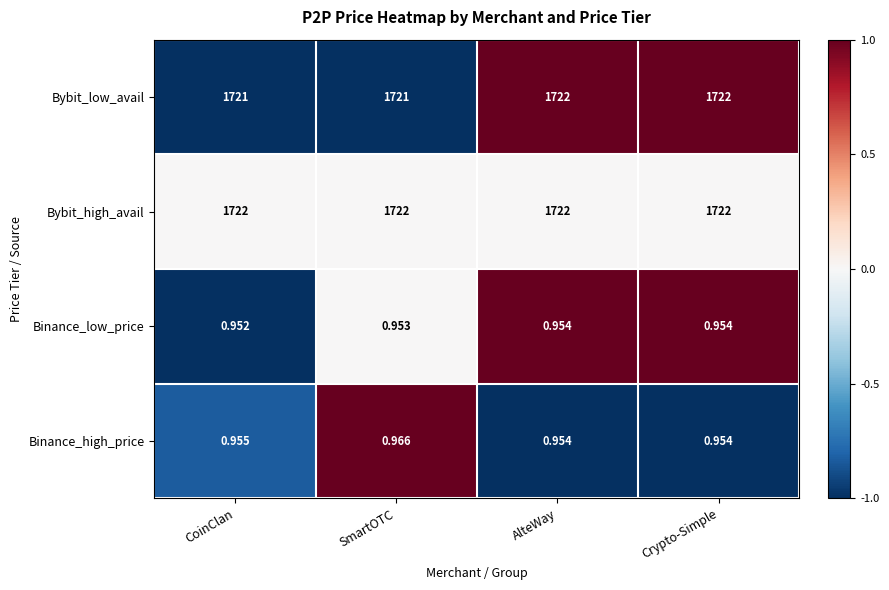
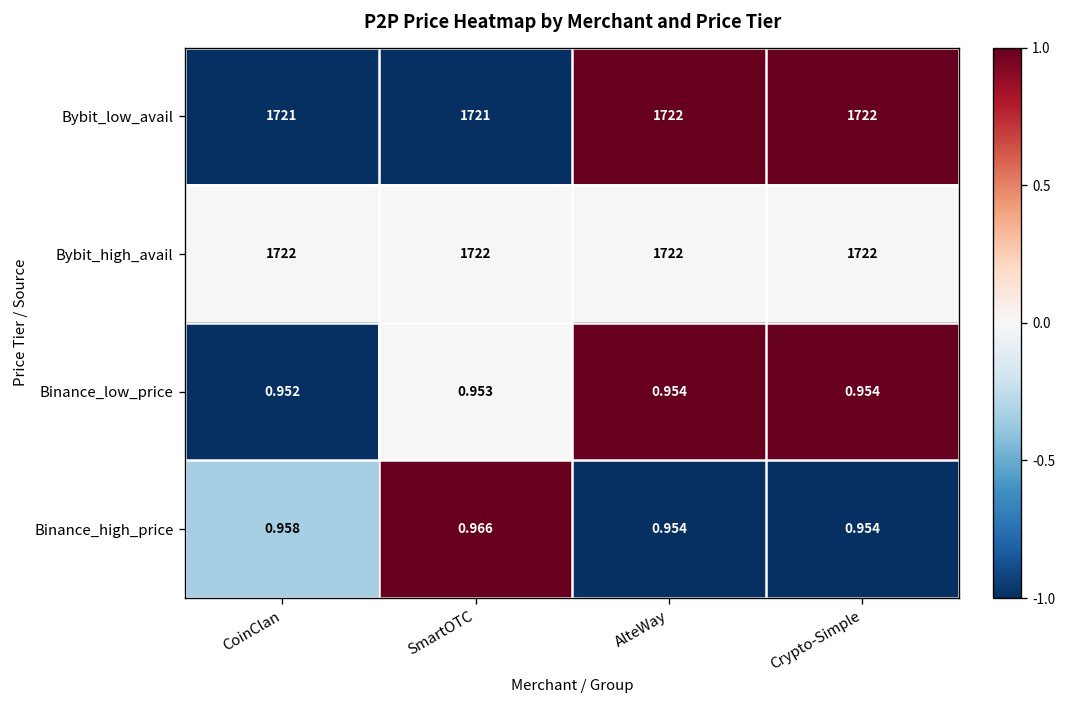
Binance_high_price, CoinClan: 0.955 -> 0.958
